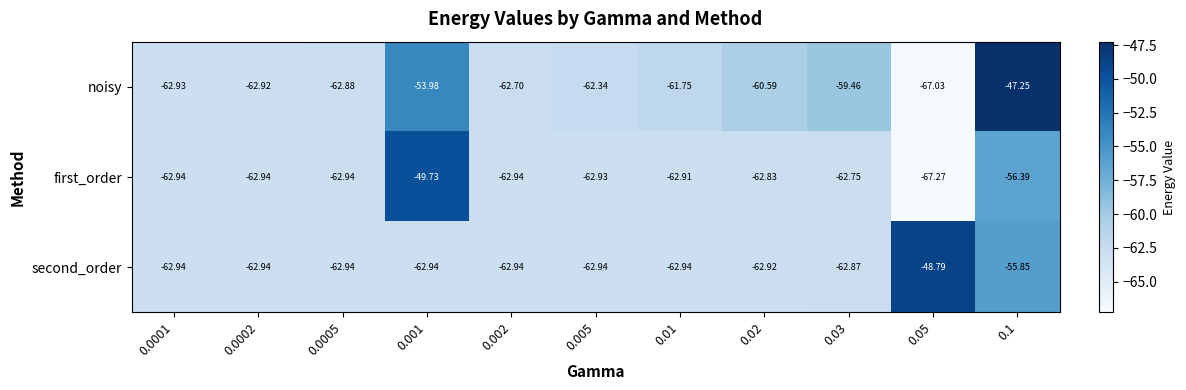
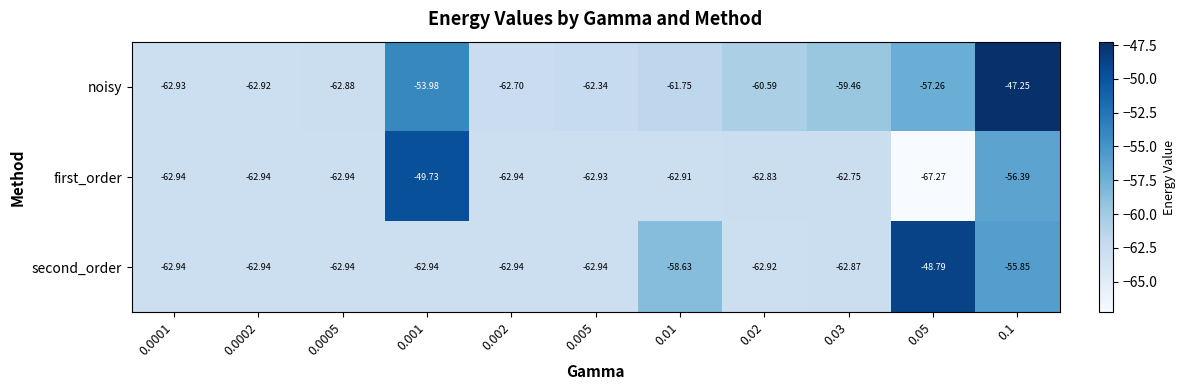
noisy, 0.05: -67.03 -> -57.26
second_order, 0.01: -62.94 -> -58.63
